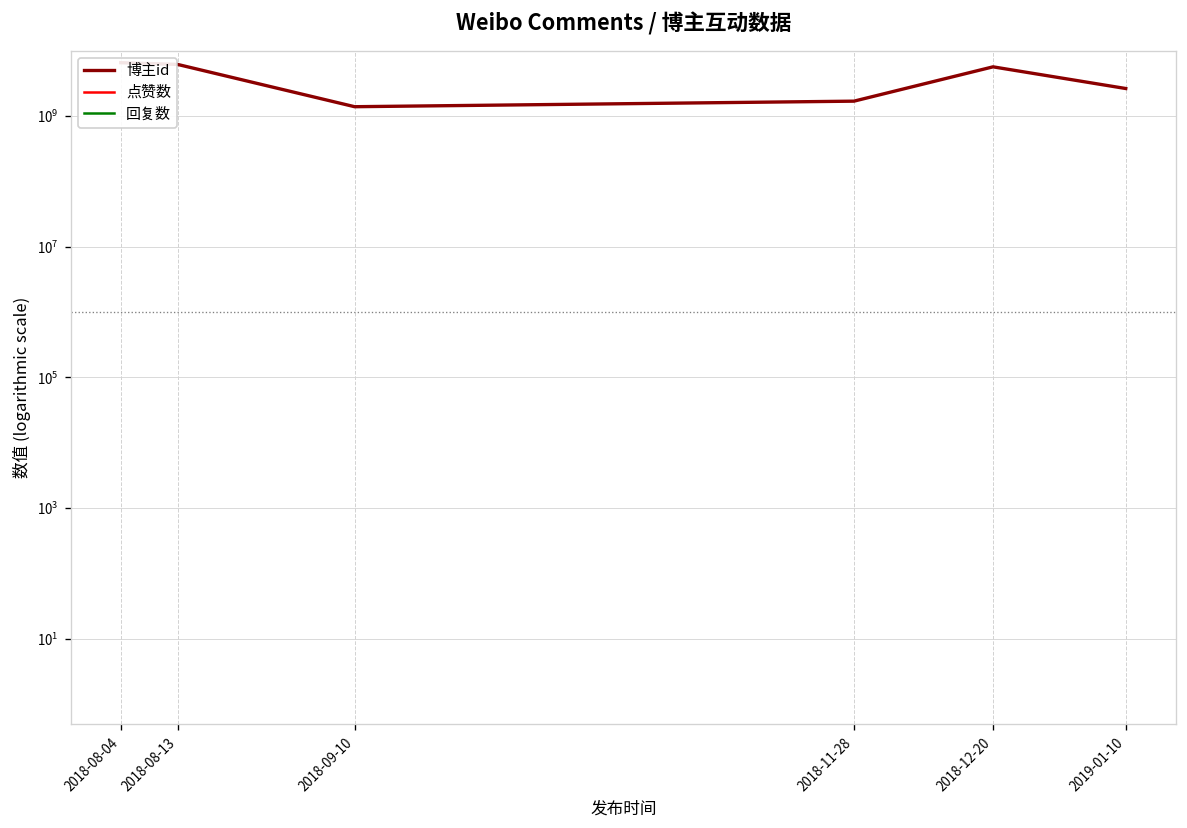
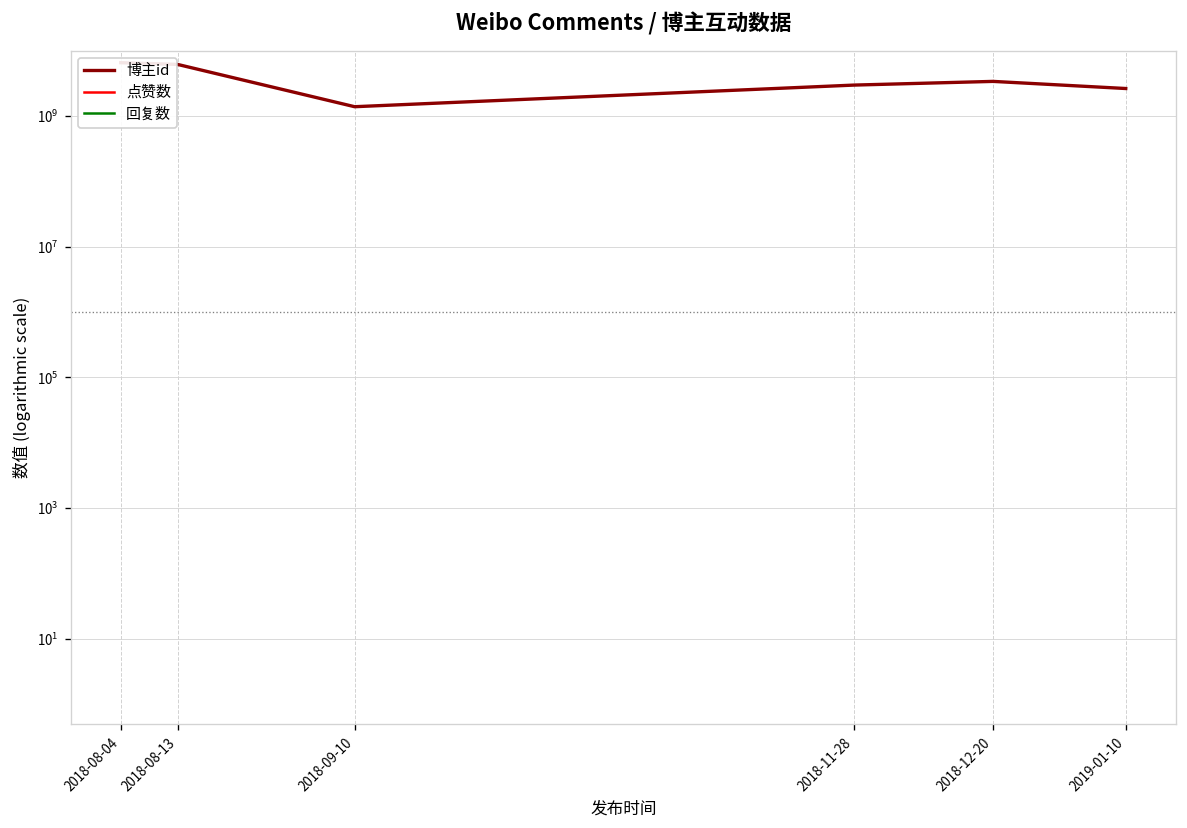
博主id, 2018-11-28: 1700000000 -> 3000000000
博主id, 2018-12-20: 6000000000 -> 3000000000
